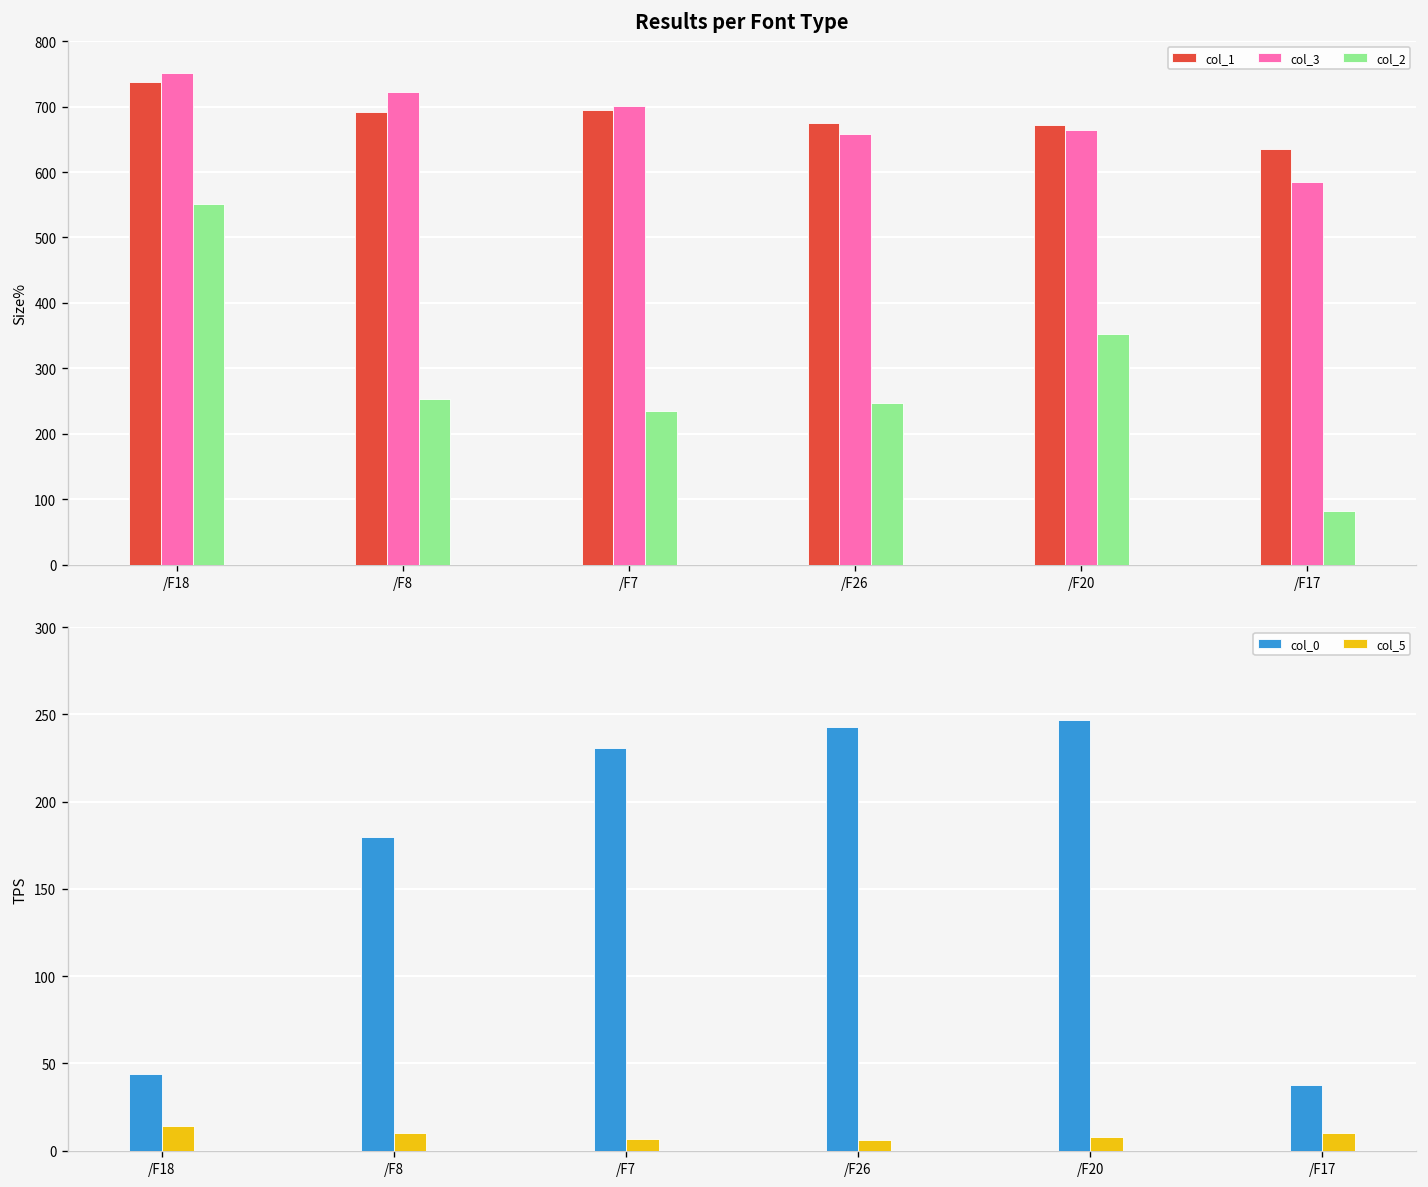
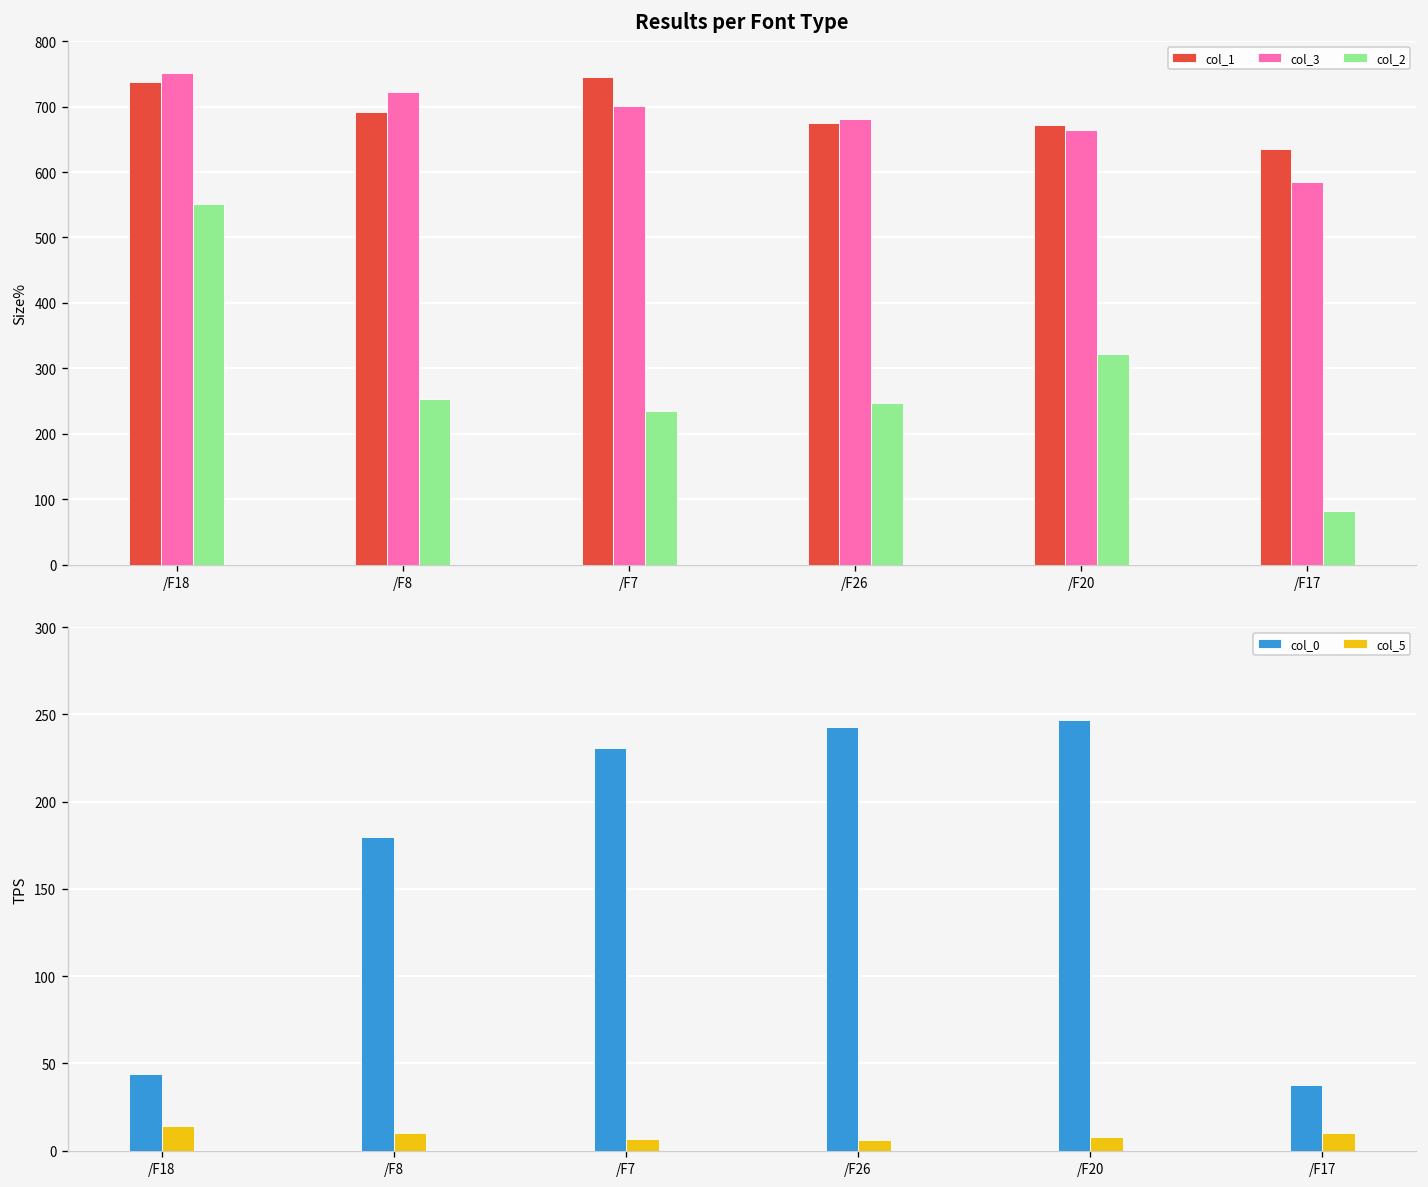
Results per Font Type, col_1, /F7: 700 -> 750
Results per Font Type, col_3, /F26: 660 -> 680
Results per Font Type, col_2, /F20: 350 -> 320
